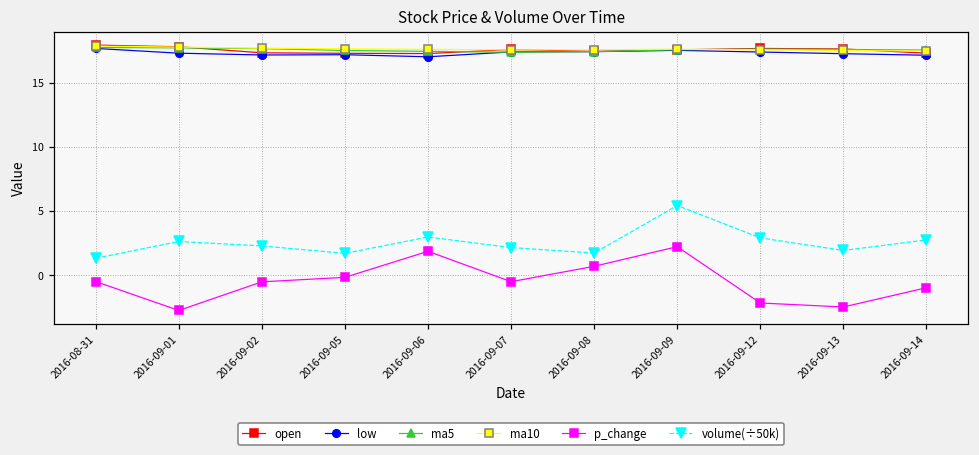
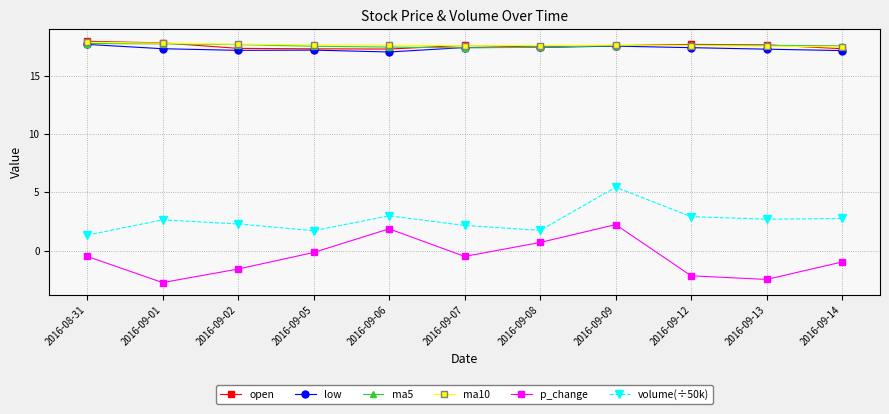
p_change, 2016-09-02: -0.5 -> -1.6
volume(÷50k), 2016-09-13: 1.9 -> 2.7
